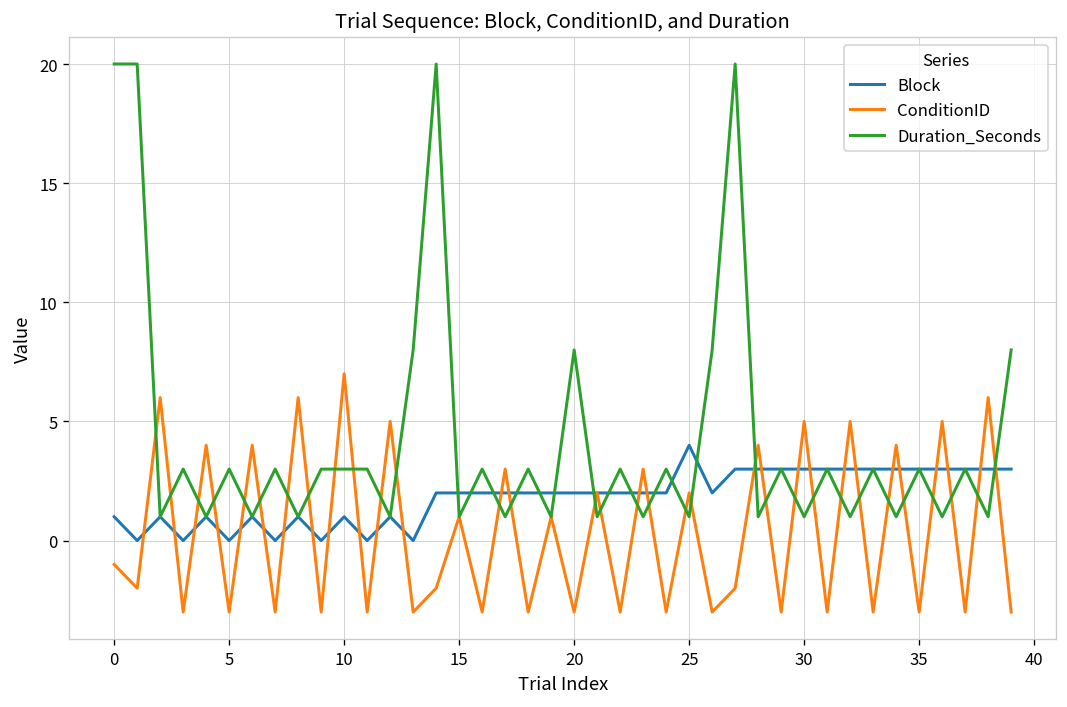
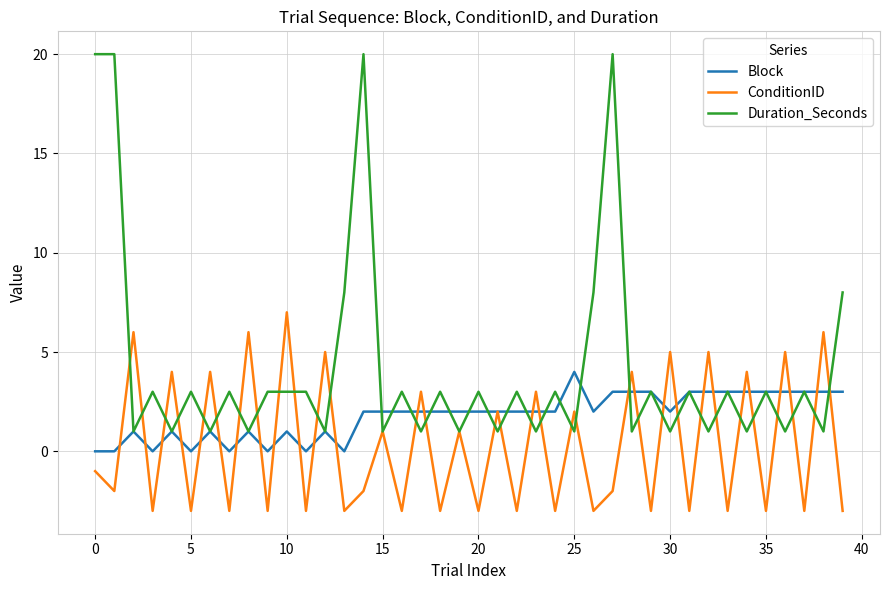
Block, 0: 1 -> 0
Duration_Seconds, 20: 8 -> 3
Block, 30: 3 -> 2
